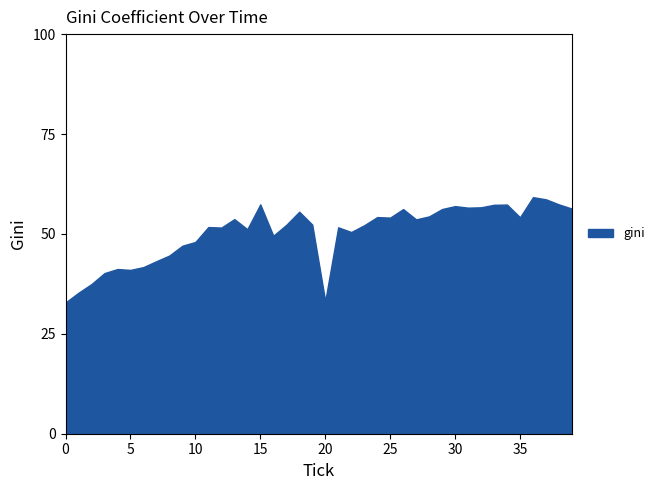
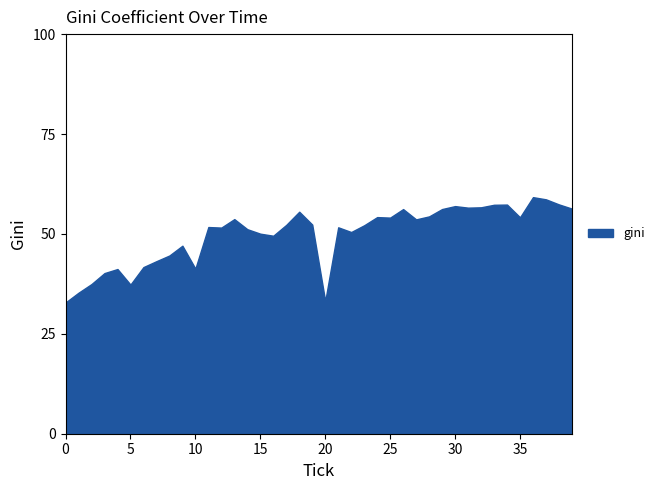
5: 41 -> 37
10: 48 -> 41
15: 57 -> 50
